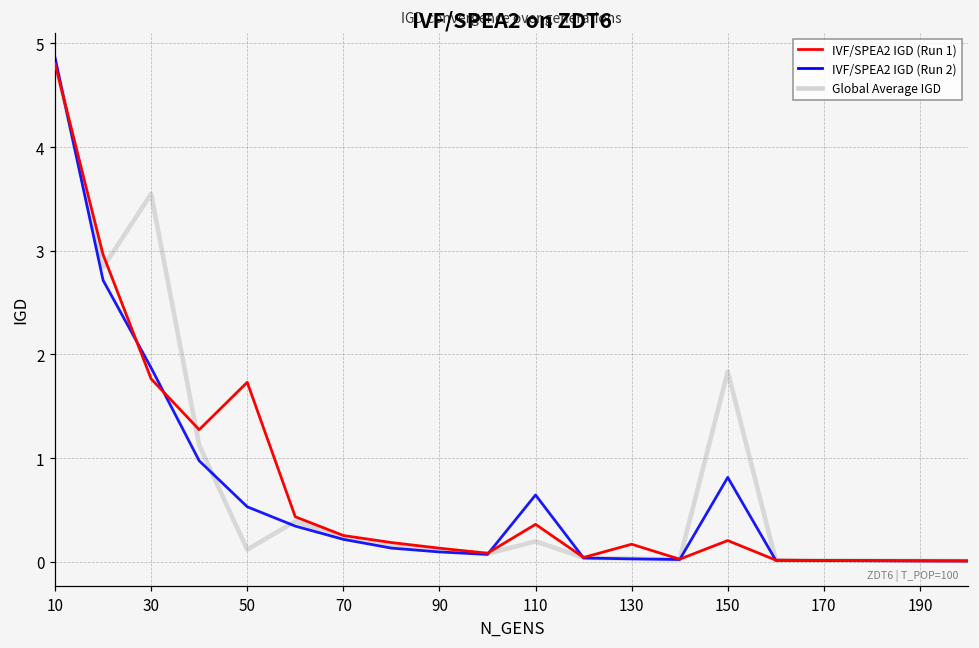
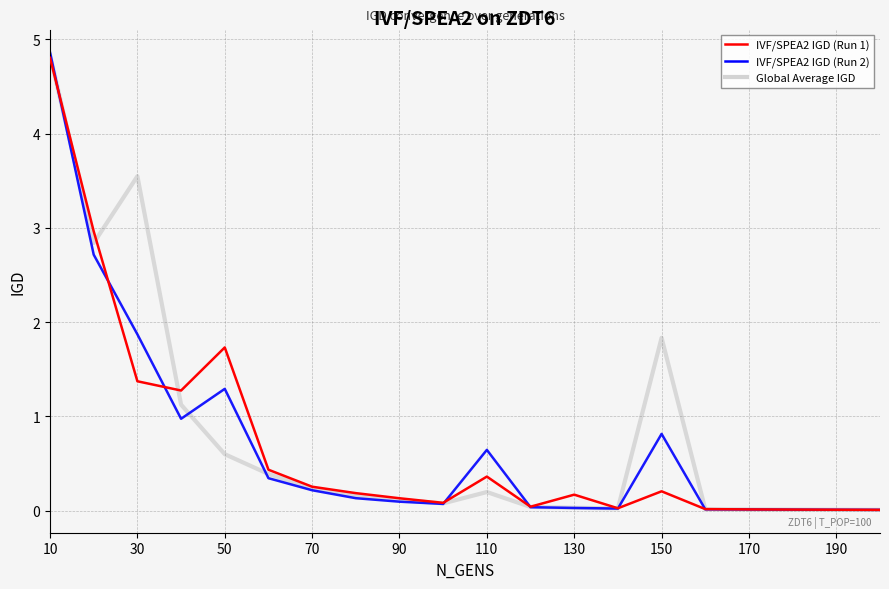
IVF/SPEA2 IGD (Run 1), 30: 1.8 -> 1.4
Global Average IGD, 50: 0.1 -> 0.6
IVF/SPEA2 IGD (Run 2), 50: 0.5 -> 1.3
